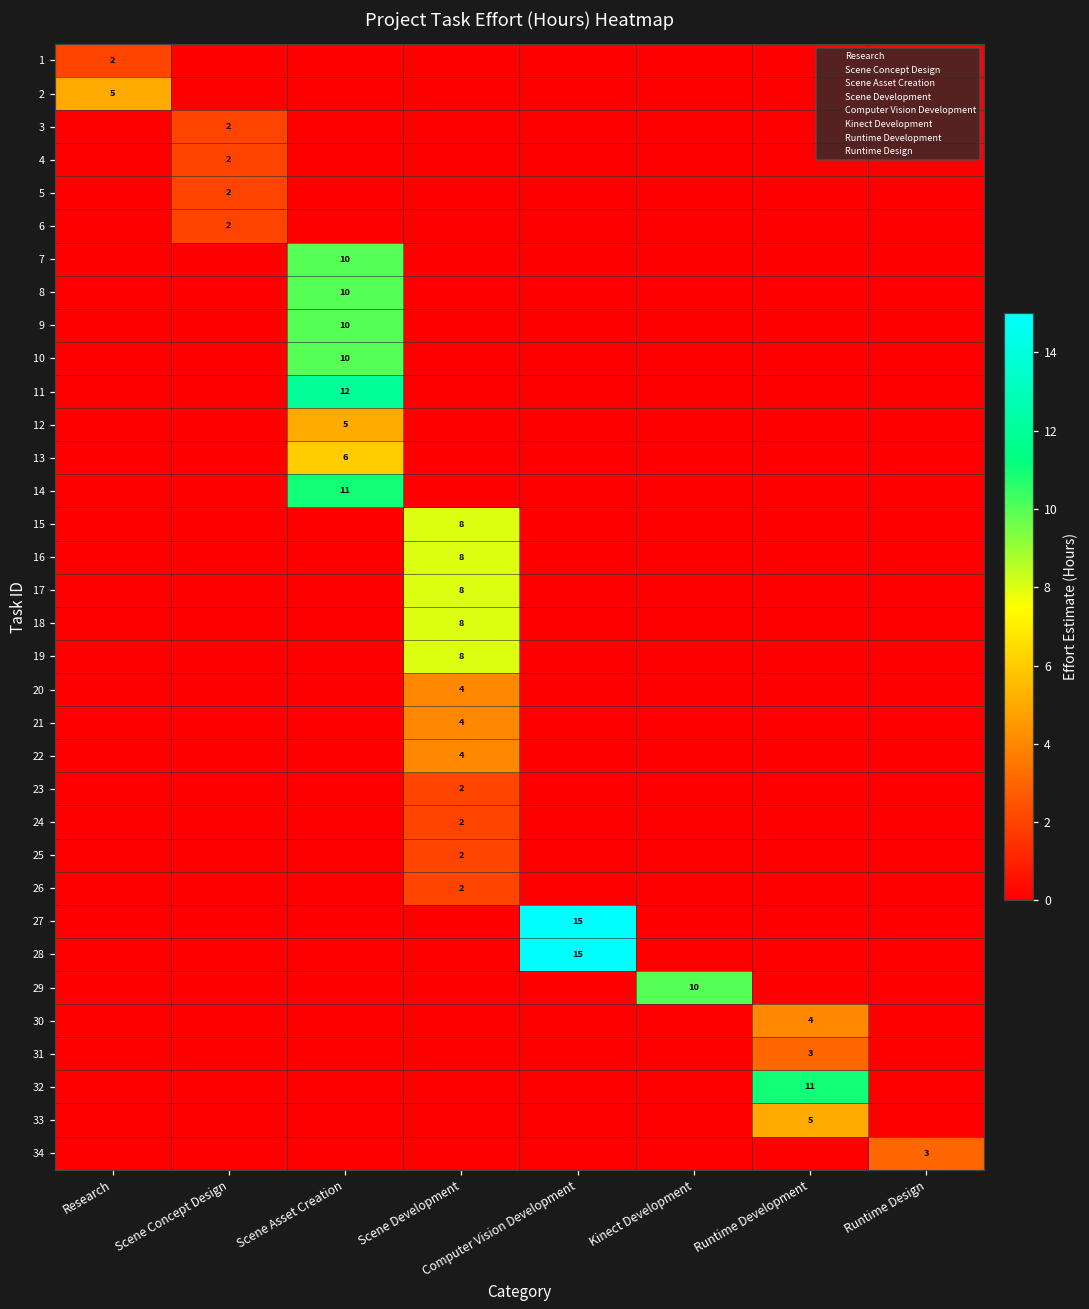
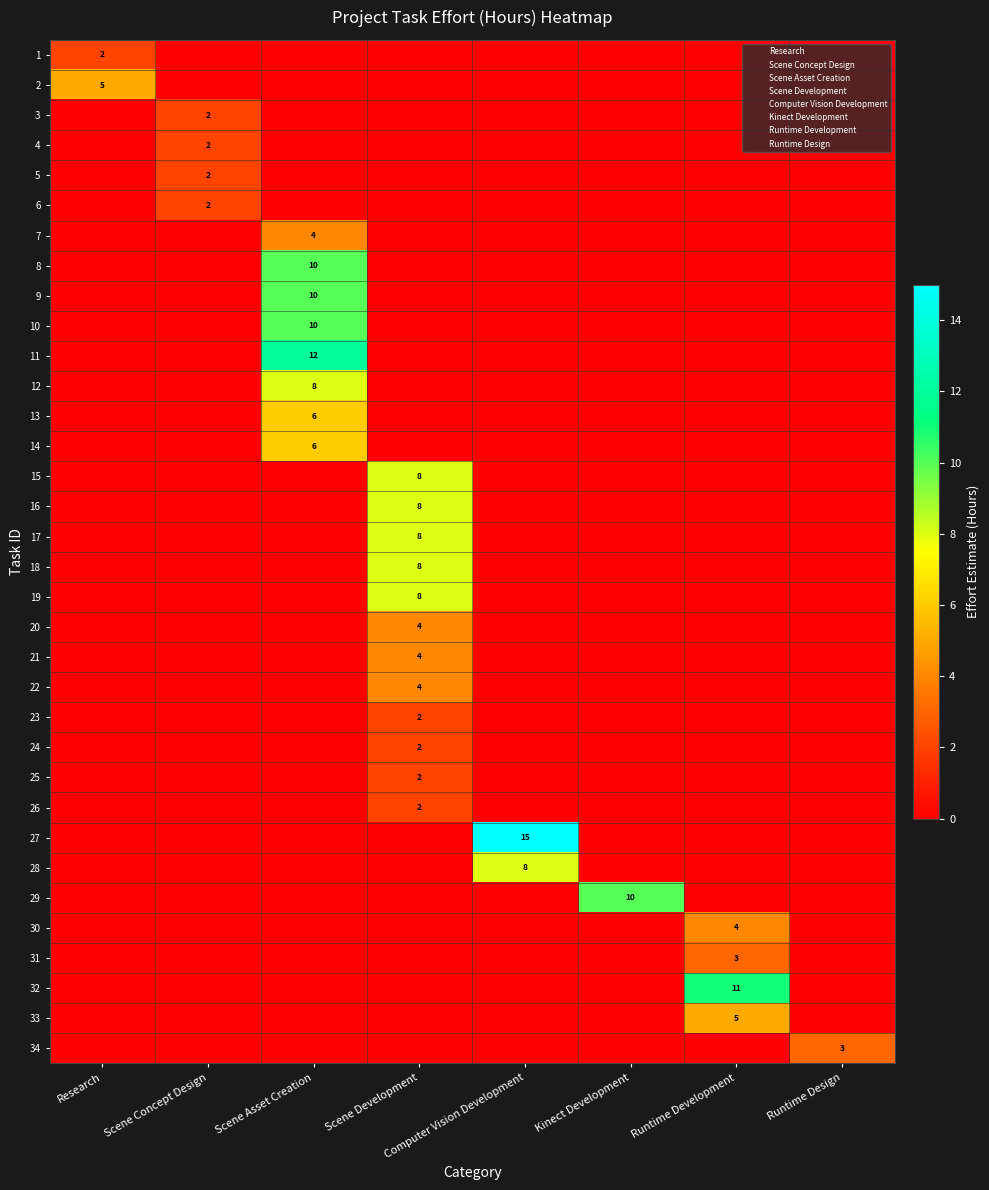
7, Scene Asset Creation: 10 -> 4
12, Scene Asset Creation: 5 -> 8
14, Scene Asset Creation: 11 -> 6
28, Computer Vision Development: 15 -> 8
